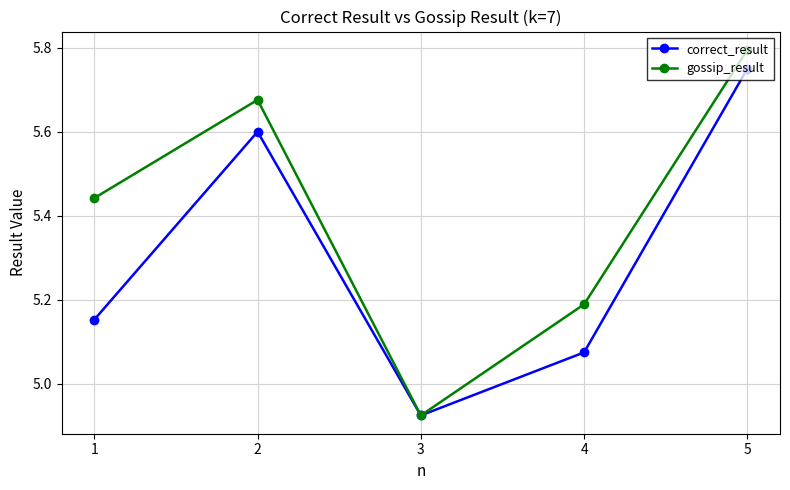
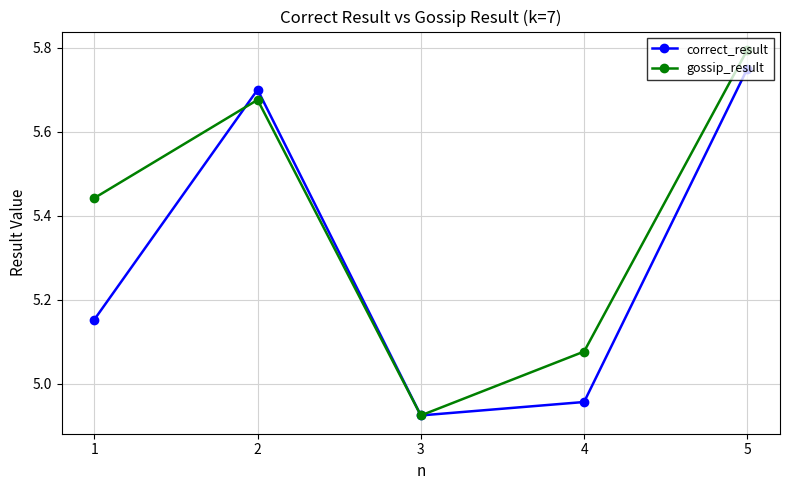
correct_result, 2: 5.6 -> 5.7
correct_result, 4: 5.08 -> 4.96
gossip_result, 4: 5.19 -> 5.08
